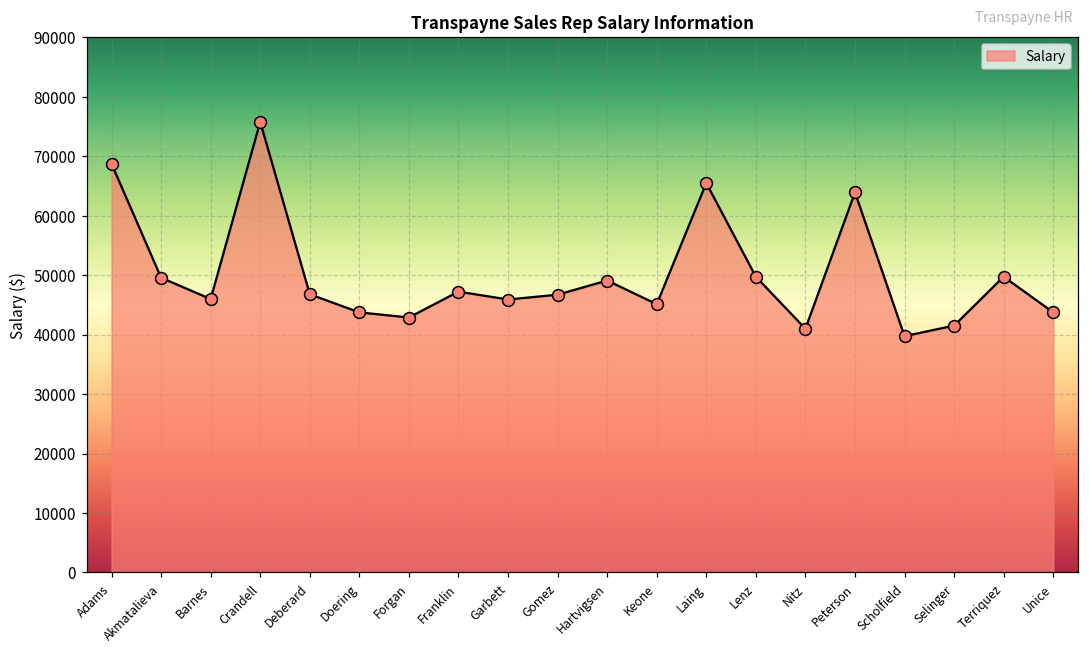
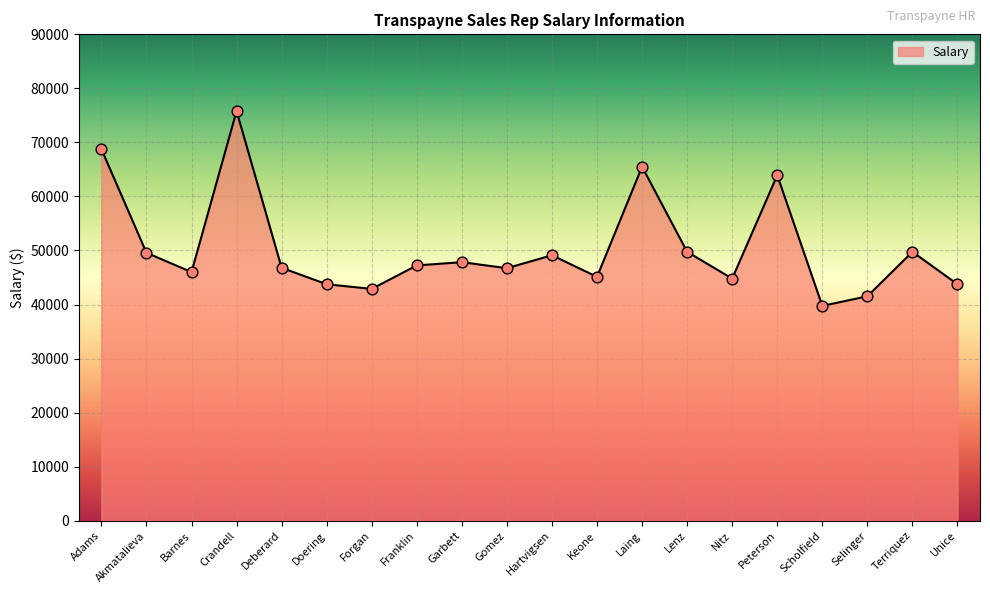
Garbett: 46000 -> 48000
Nitz: 41000 -> 45000
